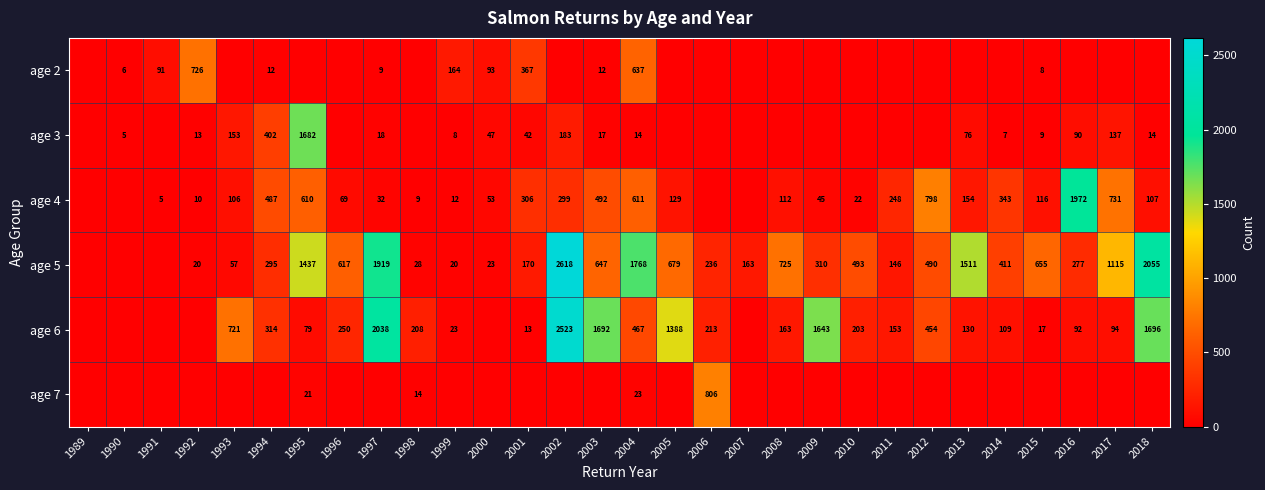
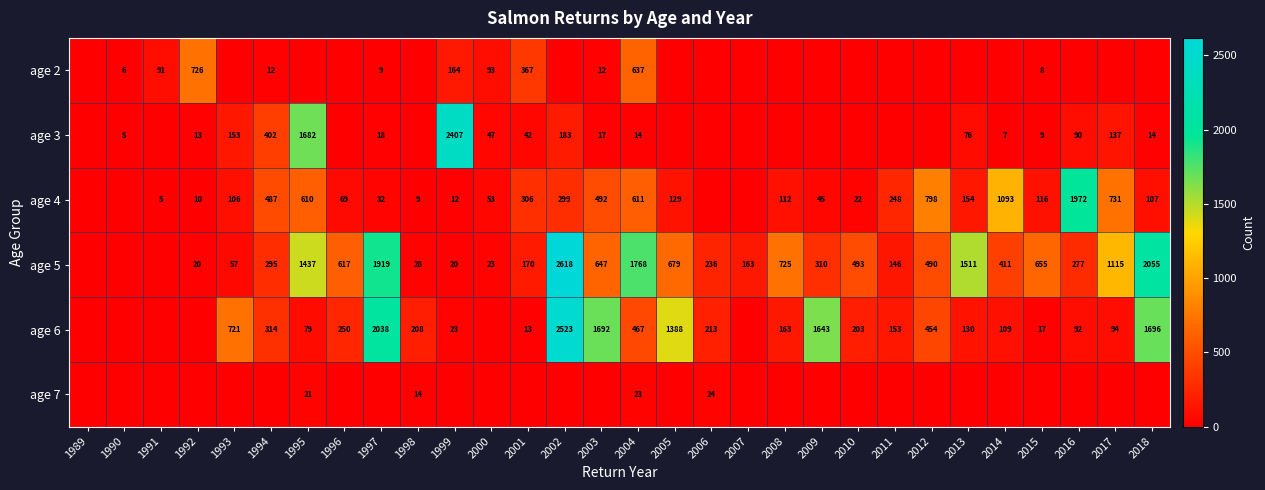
age 3, 1999: 8 -> 2407
age 4, 2014: 343 -> 1093
age 7, 2006: 806 -> 24
